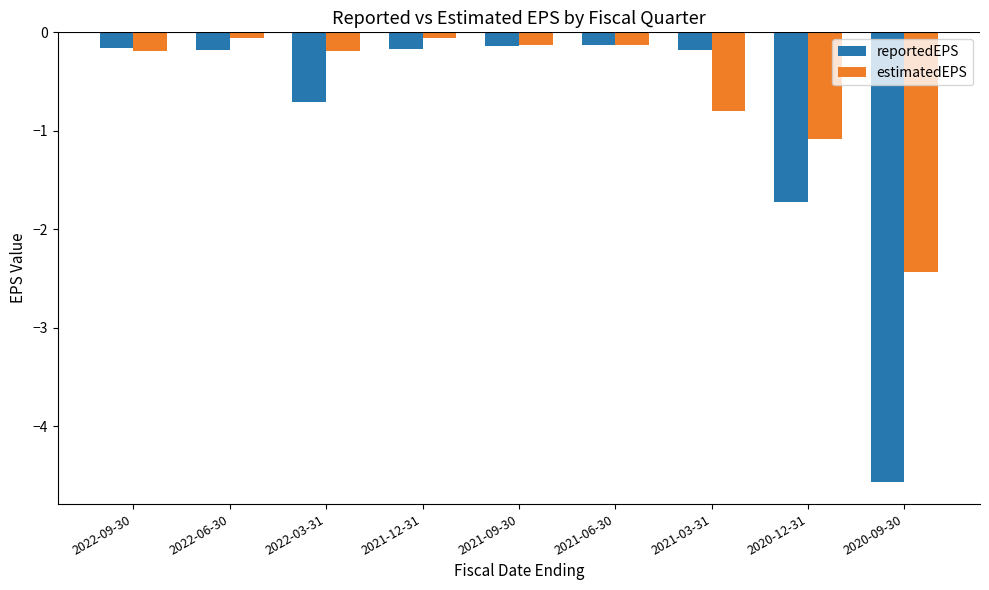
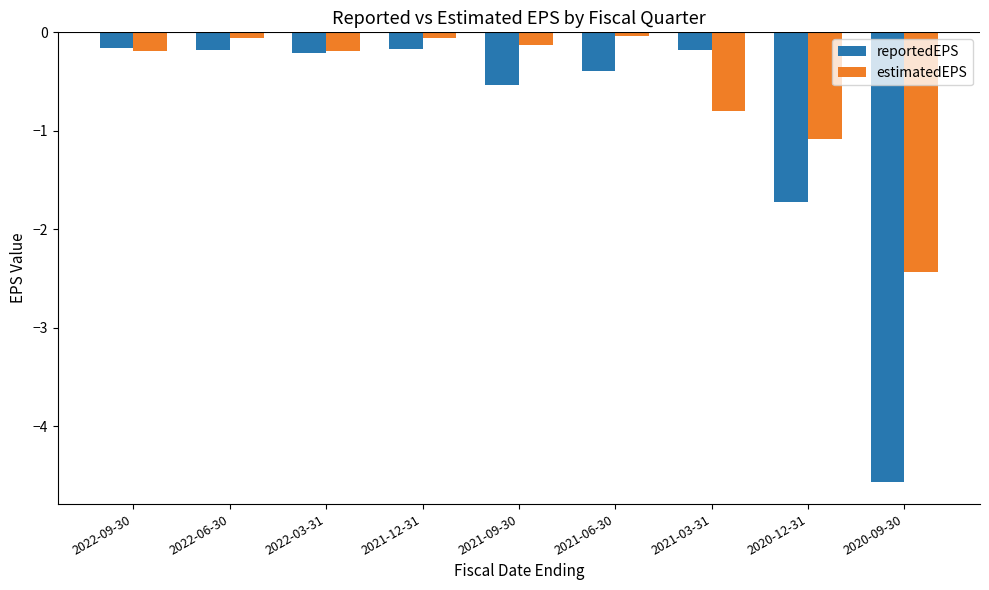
reportedEPS, 2022-03-31: -0.7 -> -0.2
reportedEPS, 2021-09-30: -0.1 -> -0.5
reportedEPS, 2021-06-30: -0.1 -> -0.4
estimatedEPS, 2021-06-30: -0.1 -> 0.0
